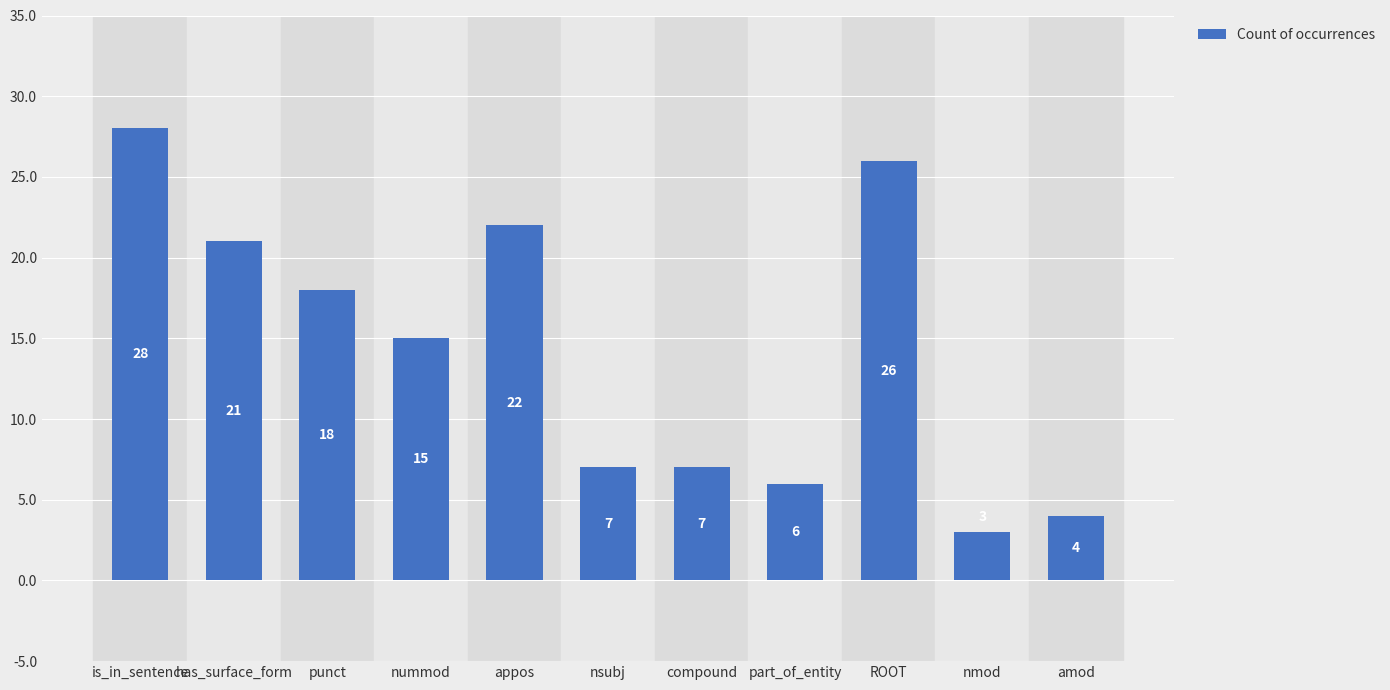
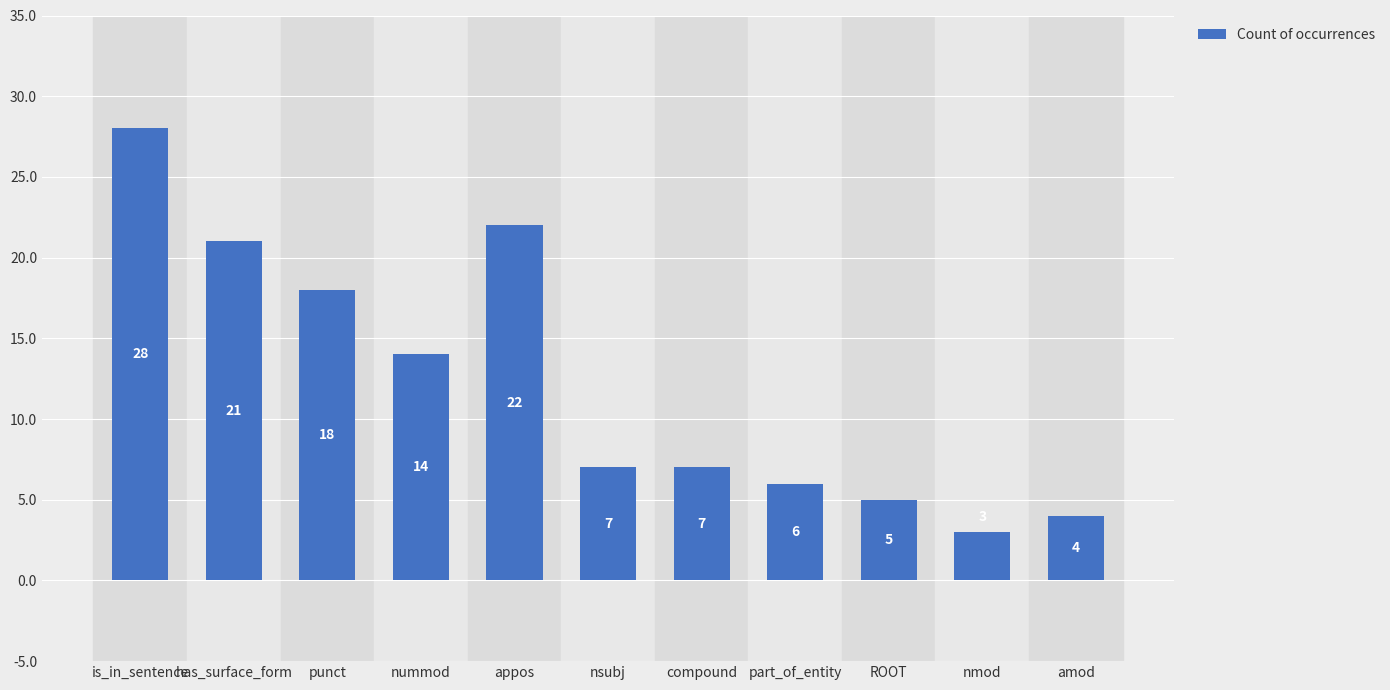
nummod: 15 -> 14
ROOT: 26 -> 5
